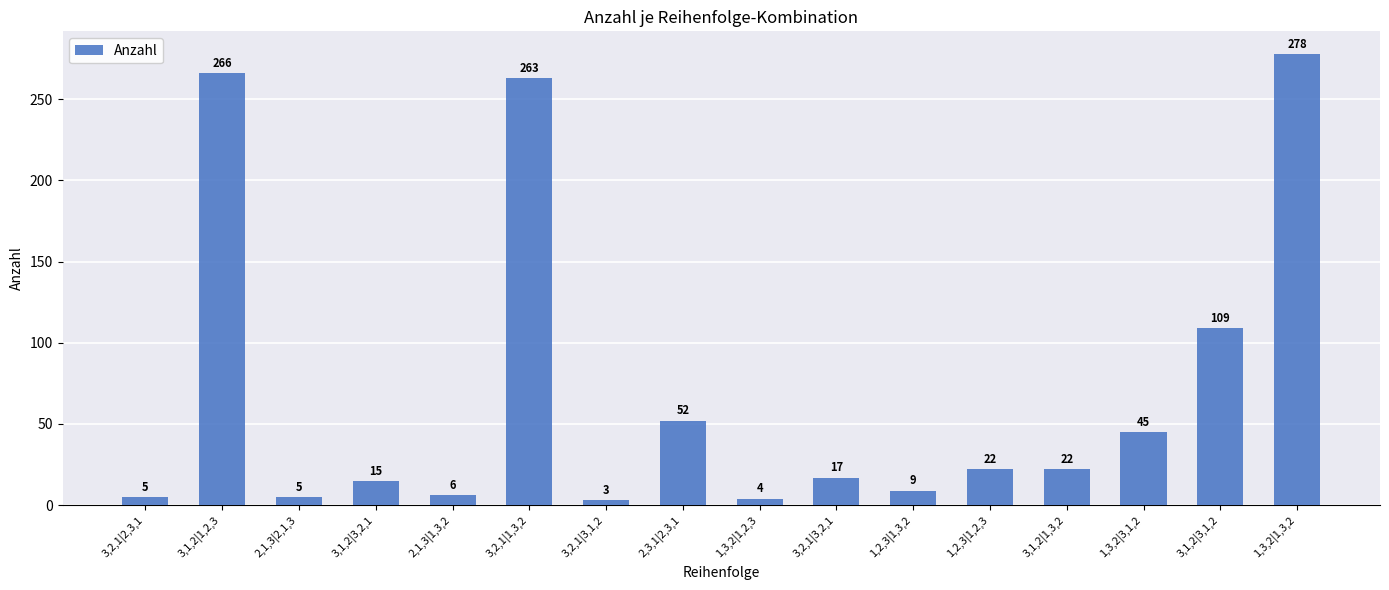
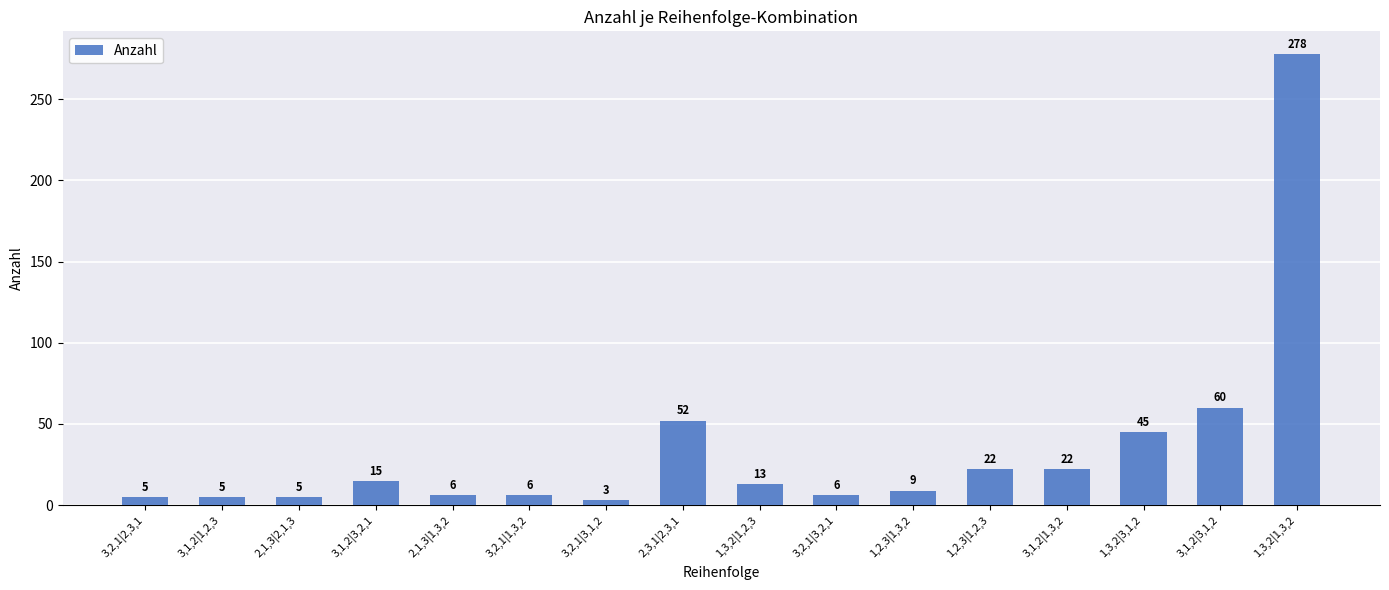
3,1,2|1,2,3: 266 -> 5
3,2,1|1,3,2: 263 -> 6
1,3,2|1,2,3: 4 -> 13
3,2,1|3,2,1: 17 -> 6
3,1,2|3,1,2: 109 -> 60
